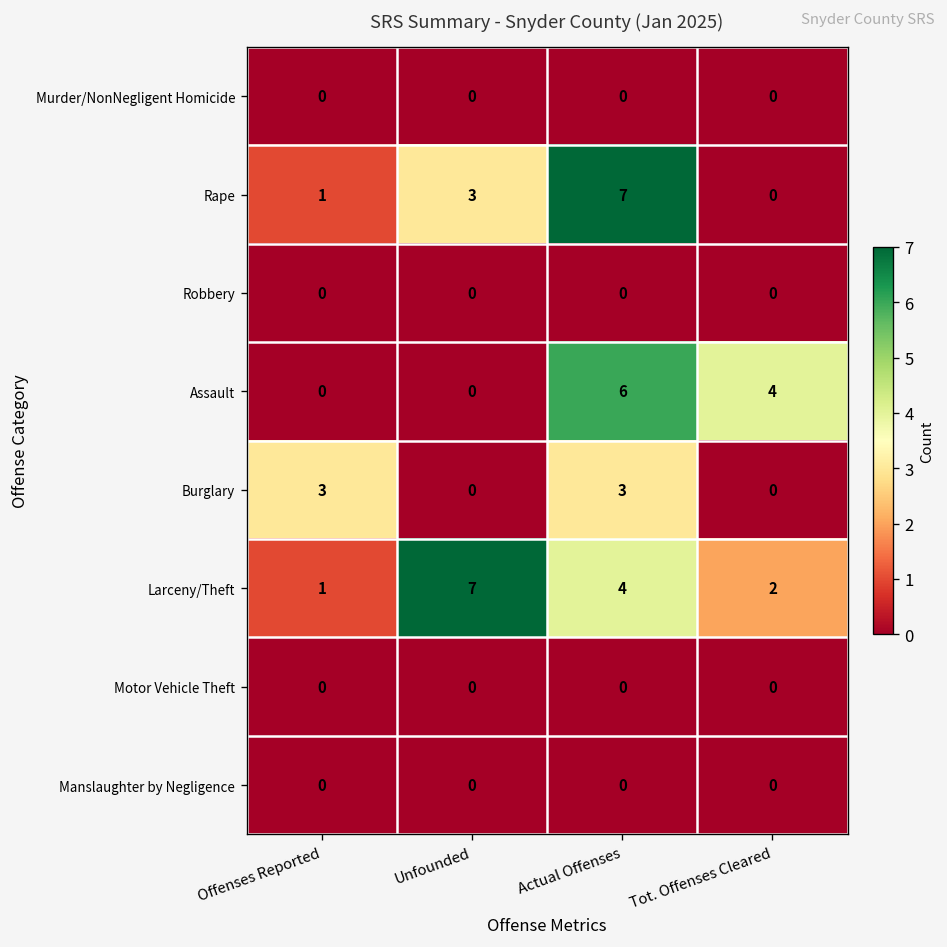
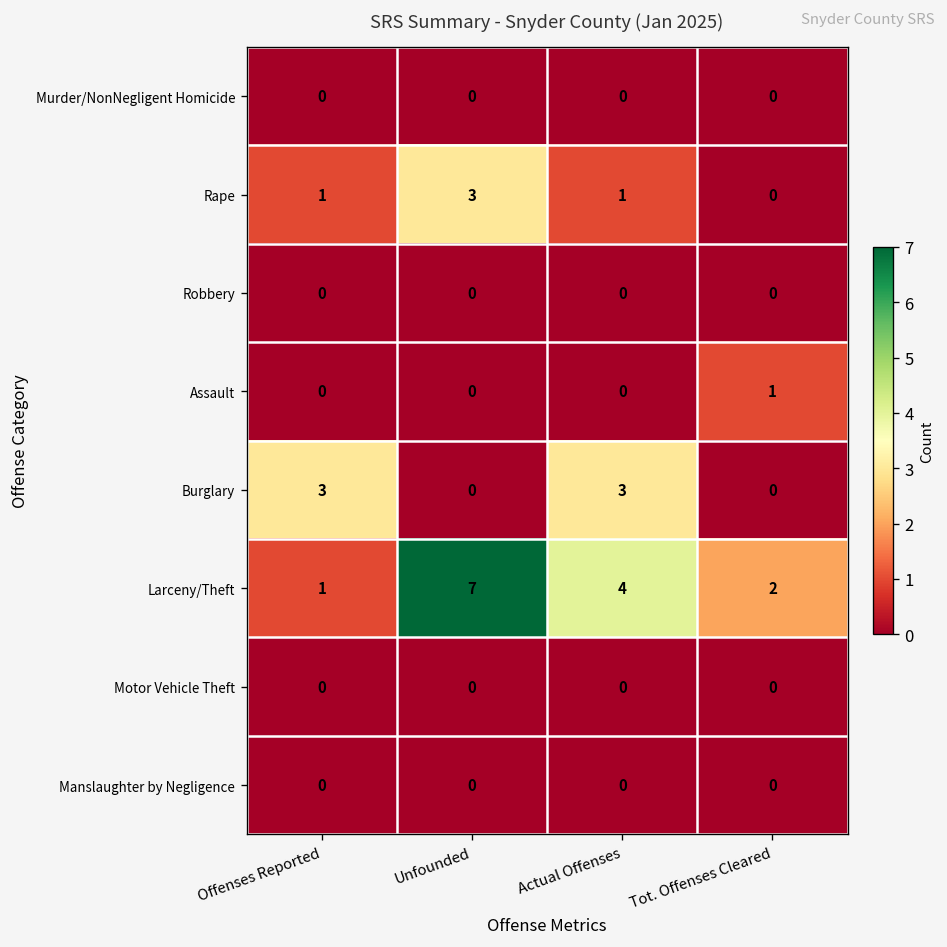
Rape, Actual Offenses: 7 -> 1
Assault, Actual Offenses: 6 -> 0
Assault, Tot. Offenses Cleared: 4 -> 1
